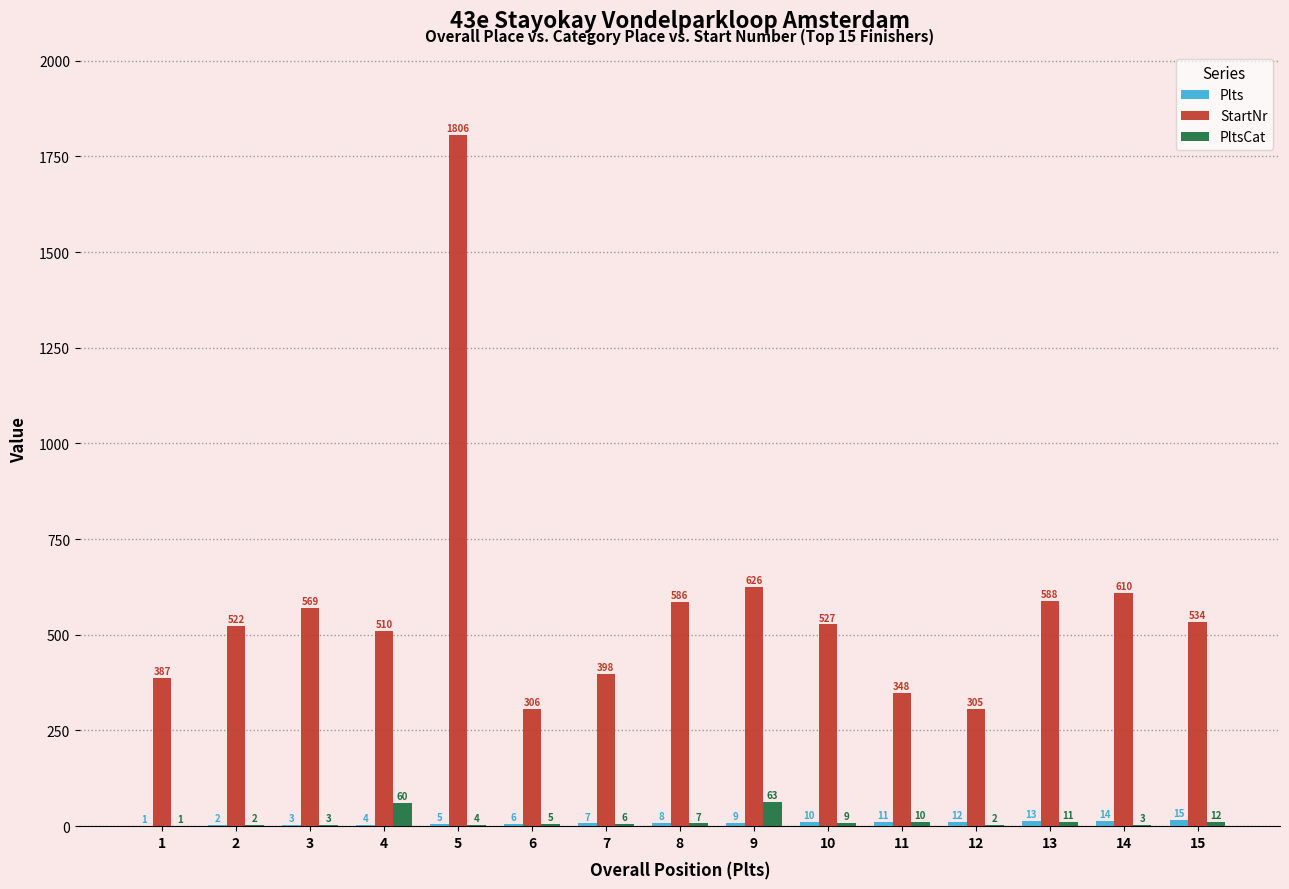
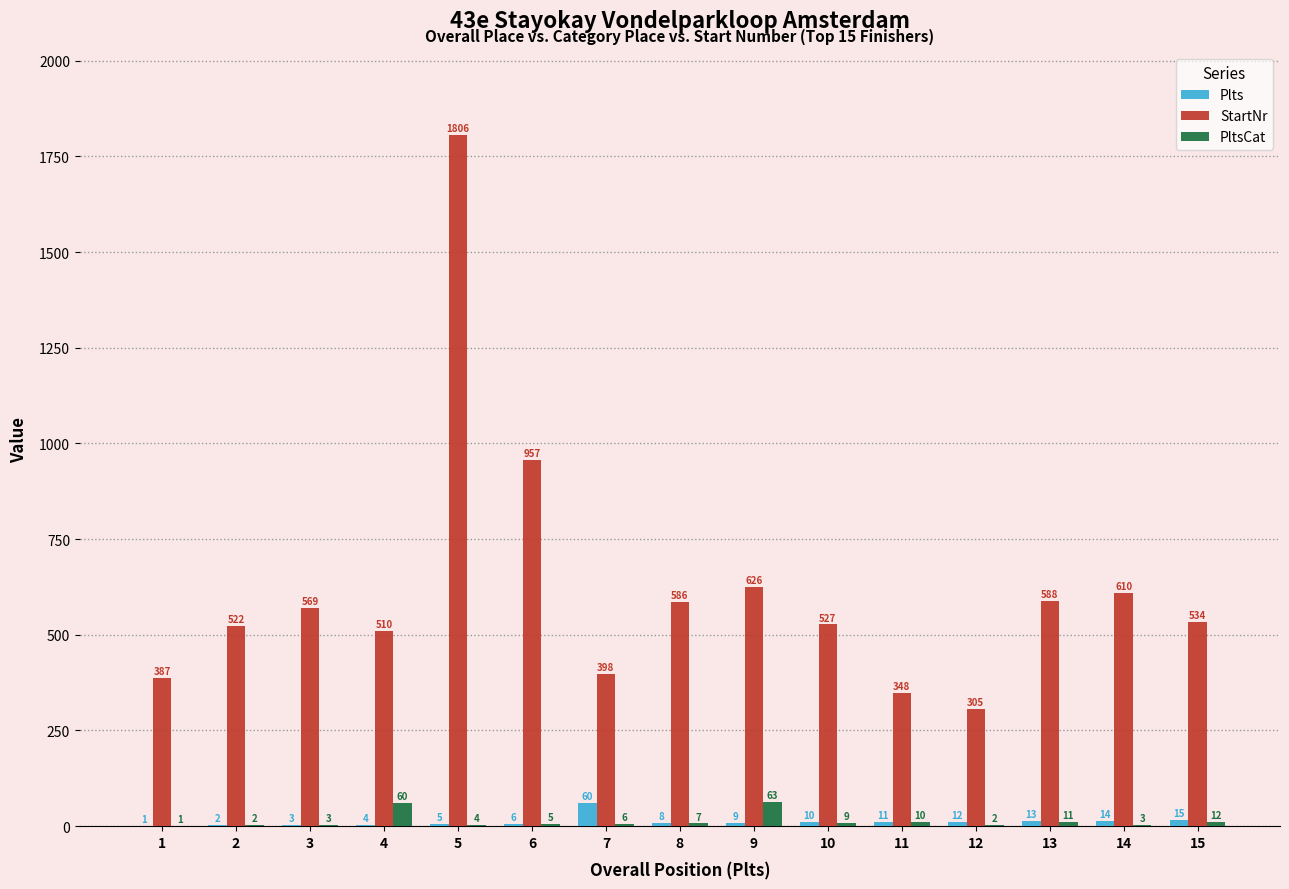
StartNr, 6: 306 -> 957
Plts, 7: 7 -> 60
